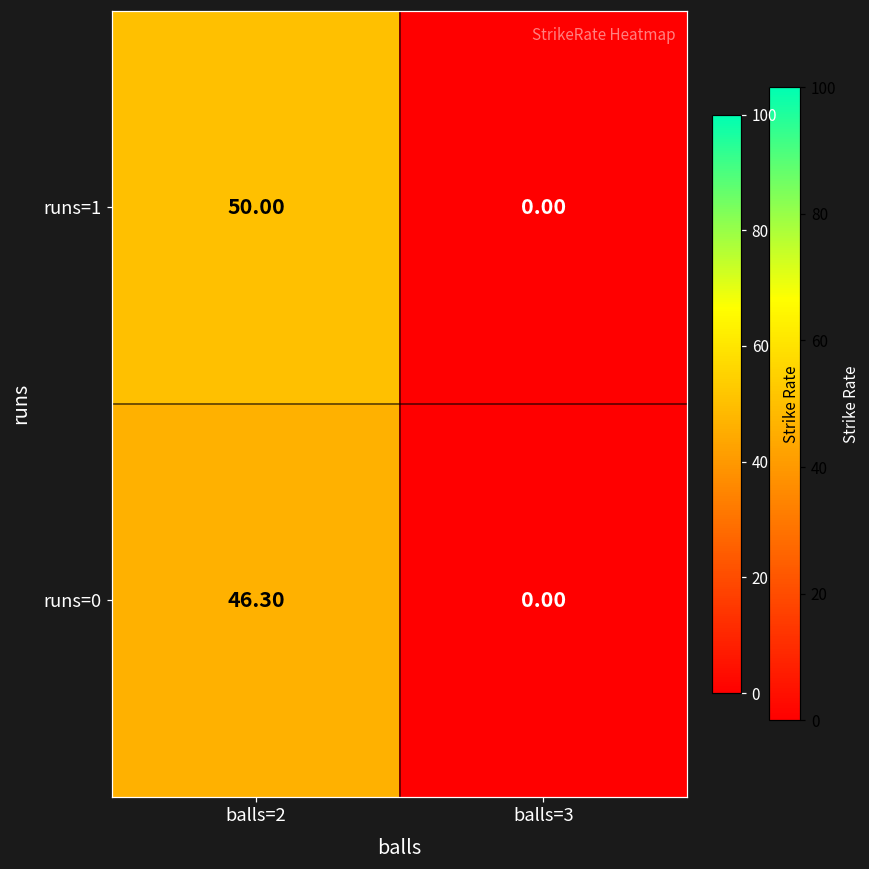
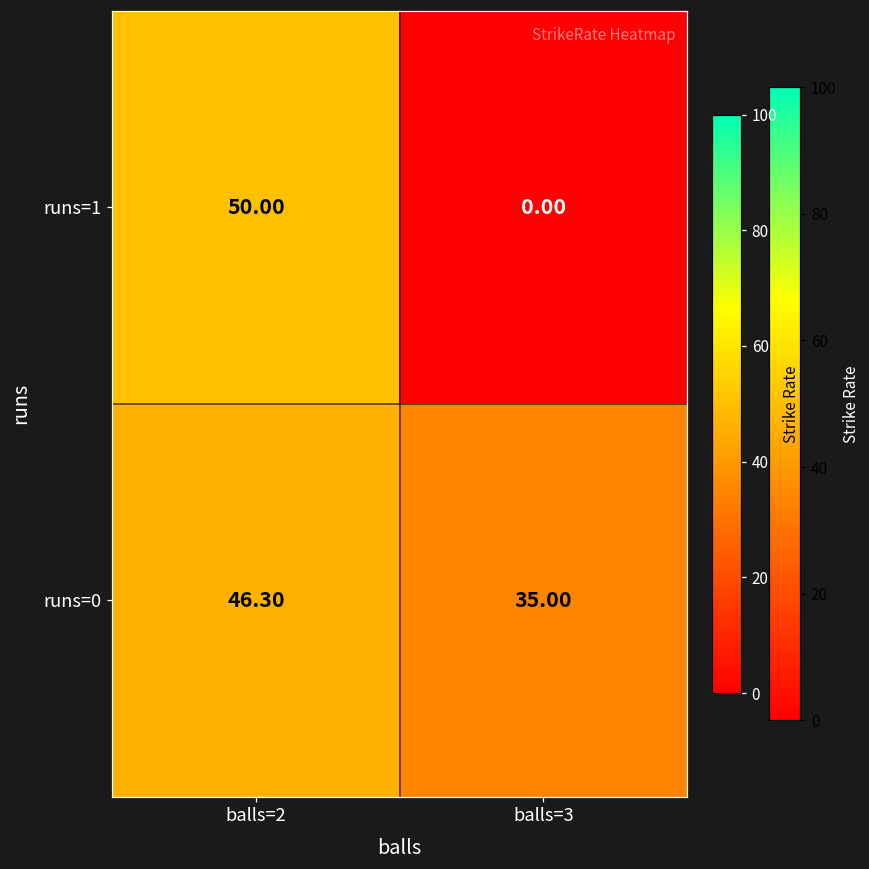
runs=0, balls=3: 0.00 -> 35.00
